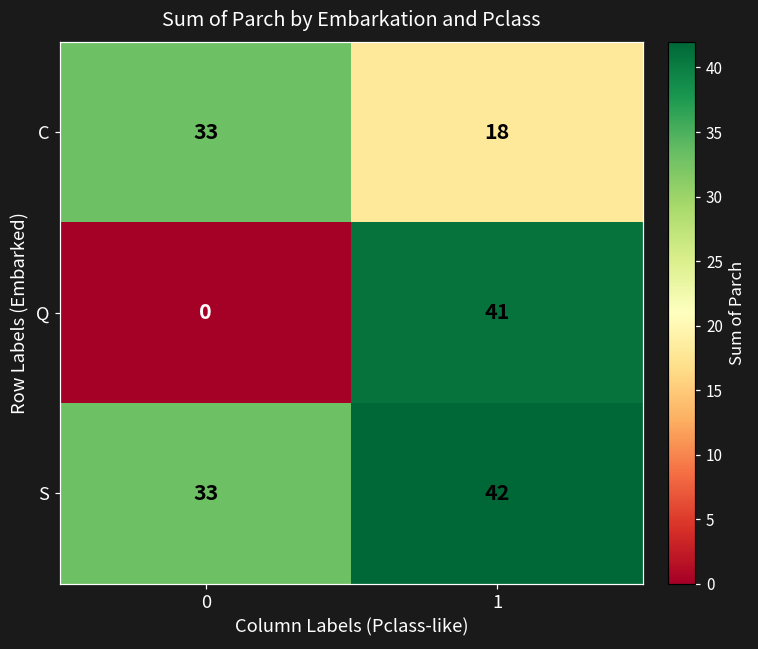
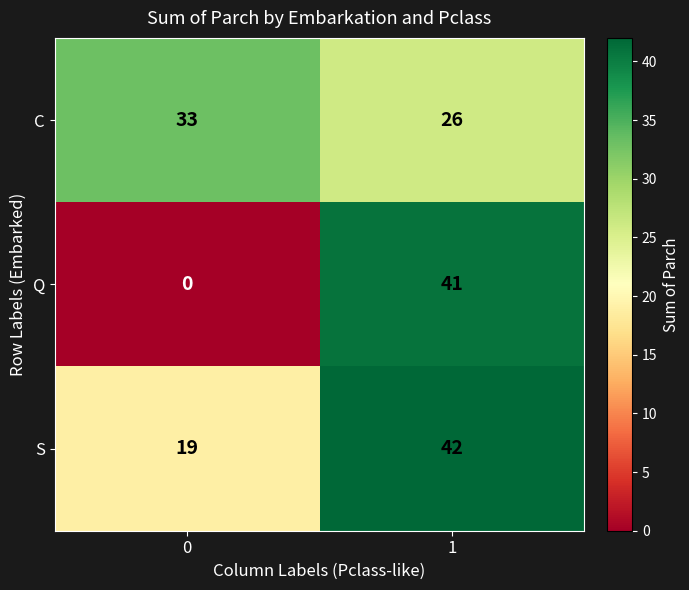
C, 1: 18 -> 26
S, 0: 33 -> 19
